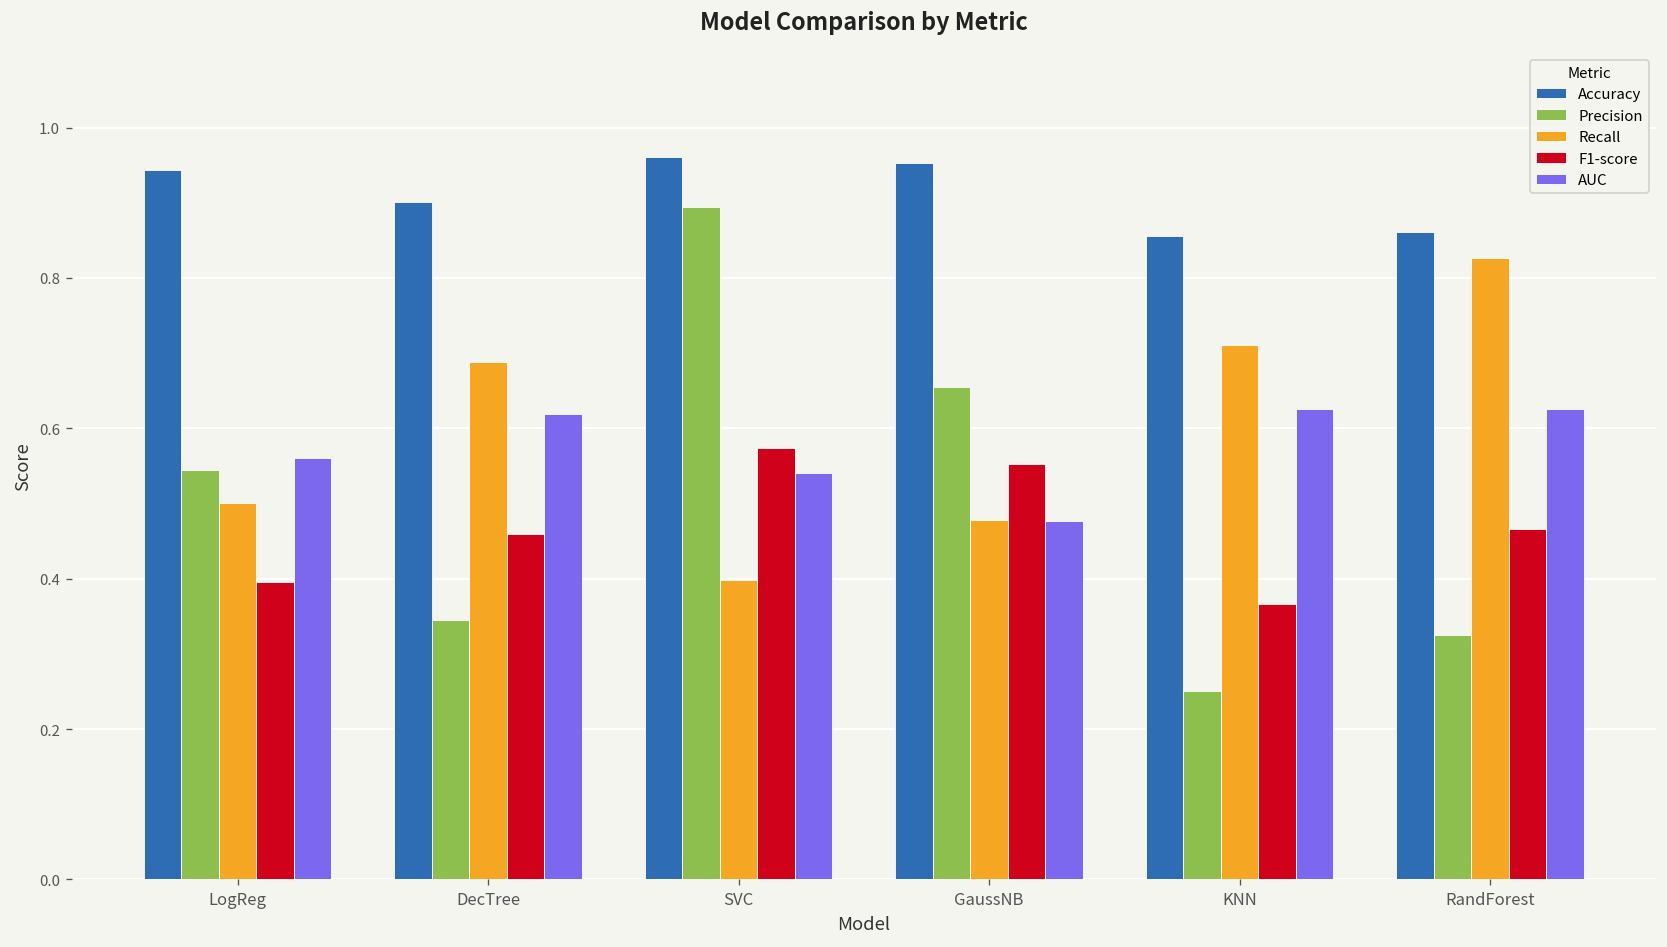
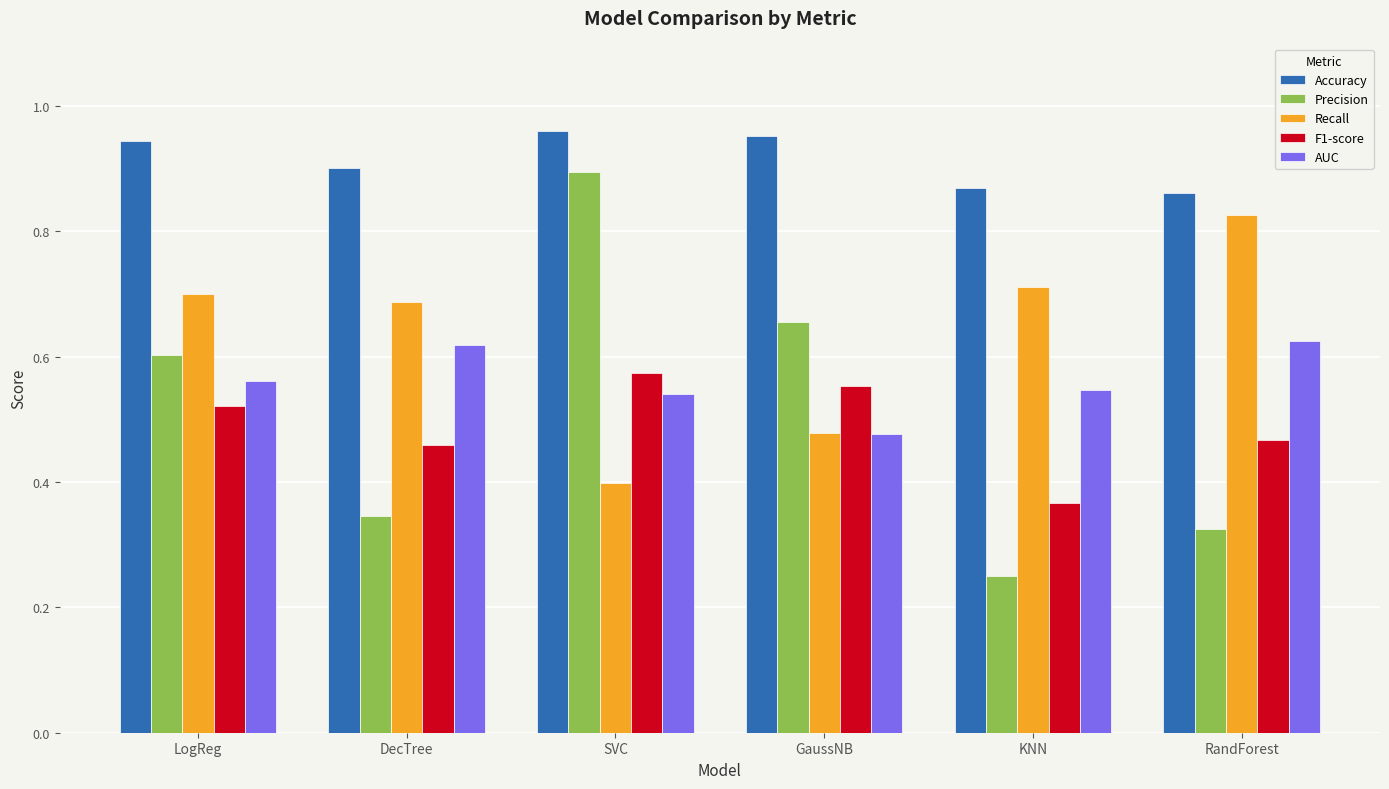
Precision, LogReg: 0.55 -> 0.60
Recall, LogReg: 0.5 -> 0.7
F1-score, LogReg: 0.40 -> 0.52
Accuracy, KNN: 0.86 -> 0.87
AUC, KNN: 0.63 -> 0.55
